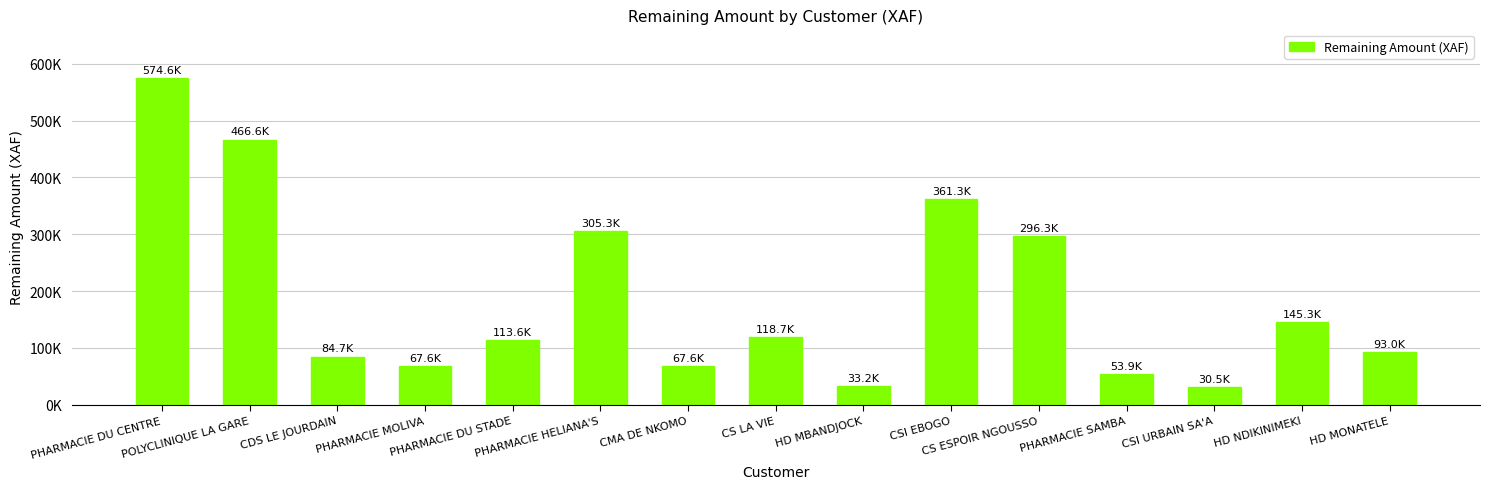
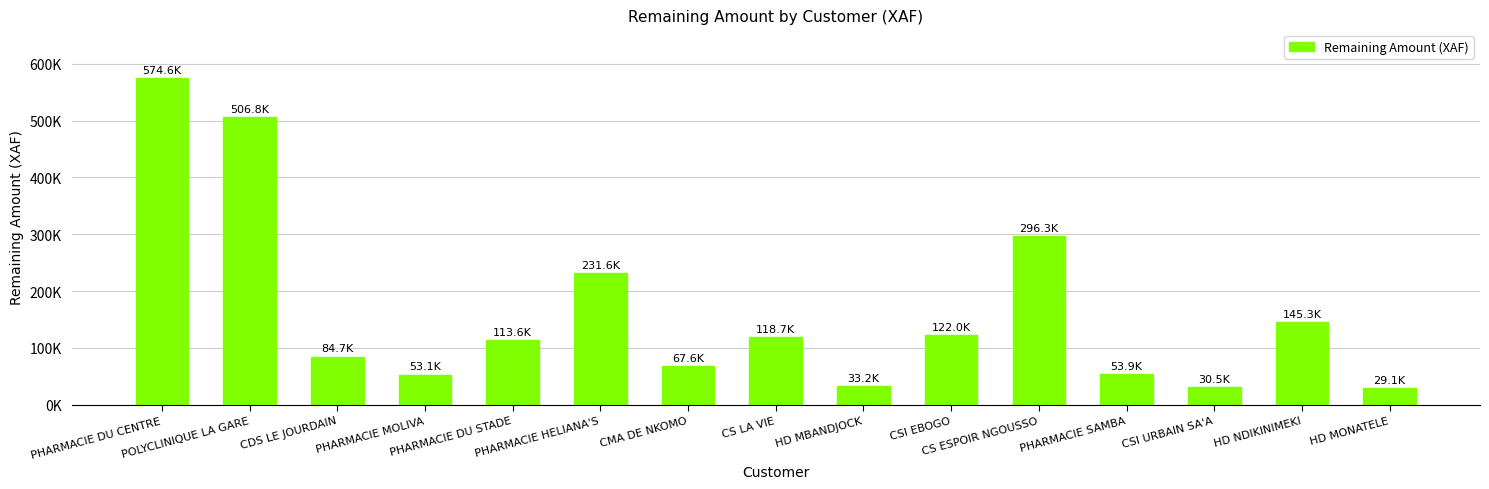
POLYCLINIQUE LA GARE: 466.6K -> 506.8K
PHARMACIE MOLIVA: 67.6K -> 53.1K
PHARMACIE HELIANA'S: 305.3K -> 231.6K
CSI EBOGO: 361.3K -> 122.0K
HD MONATELE: 93.0K -> 29.1K
